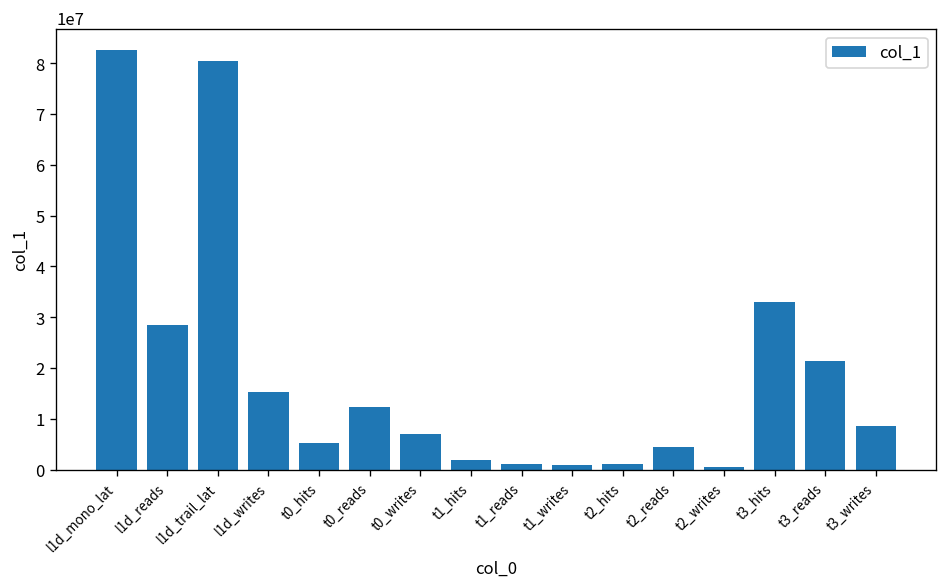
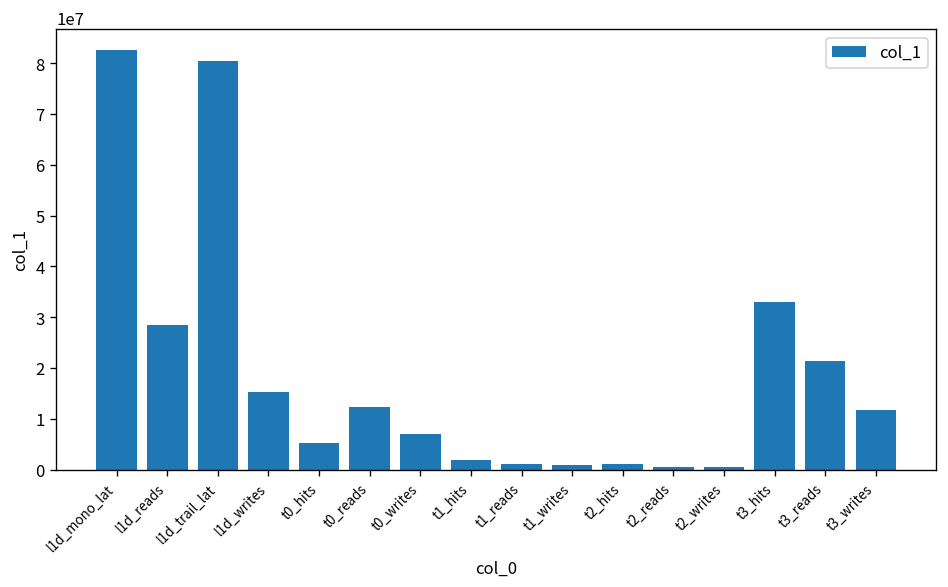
t2_reads: 5000000 -> 1000000
t3_writes: 9000000 -> 12000000
